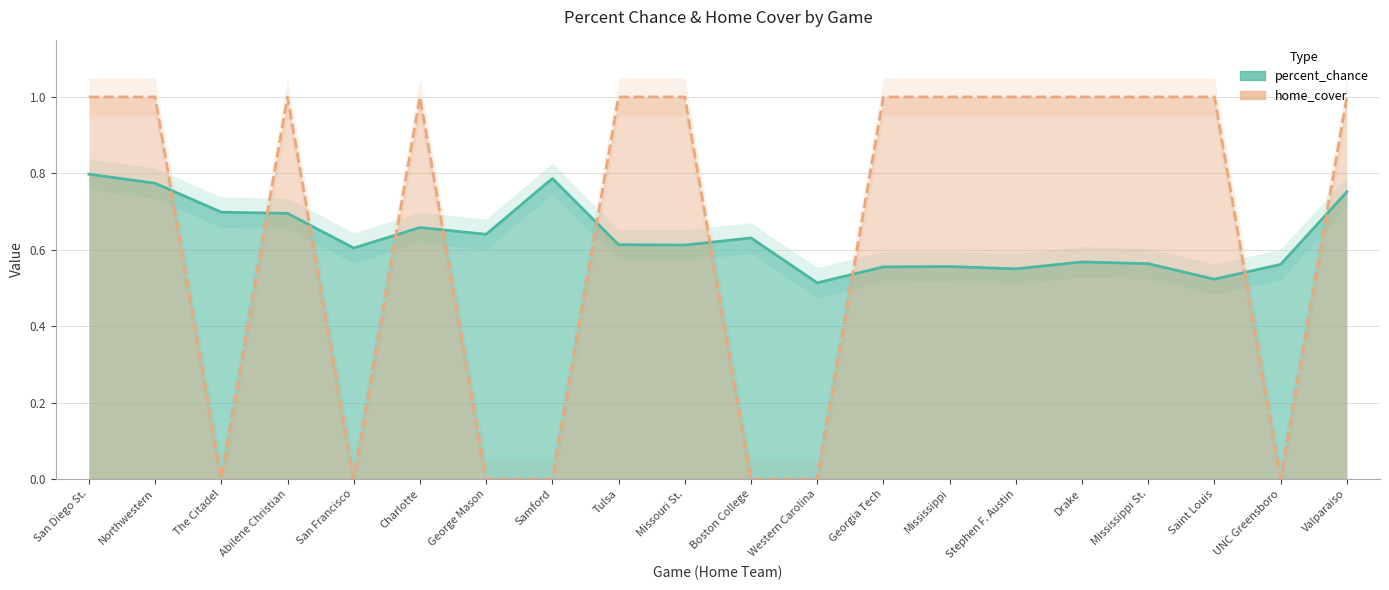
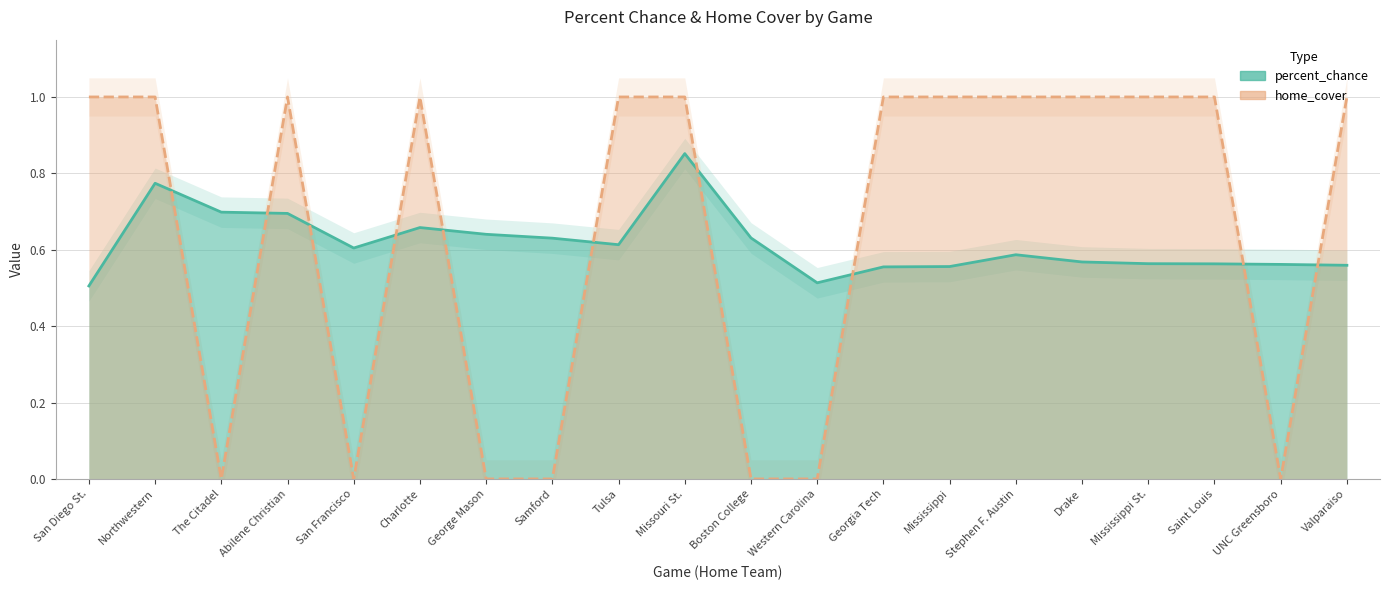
percent_chance, San Diego St.: 0.80 -> 0.51
percent_chance, Samford: 0.79 -> 0.63
percent_chance, Missouri St.: 0.61 -> 0.85
percent_chance, Stephen F. Austin: 0.55 -> 0.59
percent_chance, Saint Louis: 0.52 -> 0.56
percent_chance, Valparaiso: 0.75 -> 0.56
